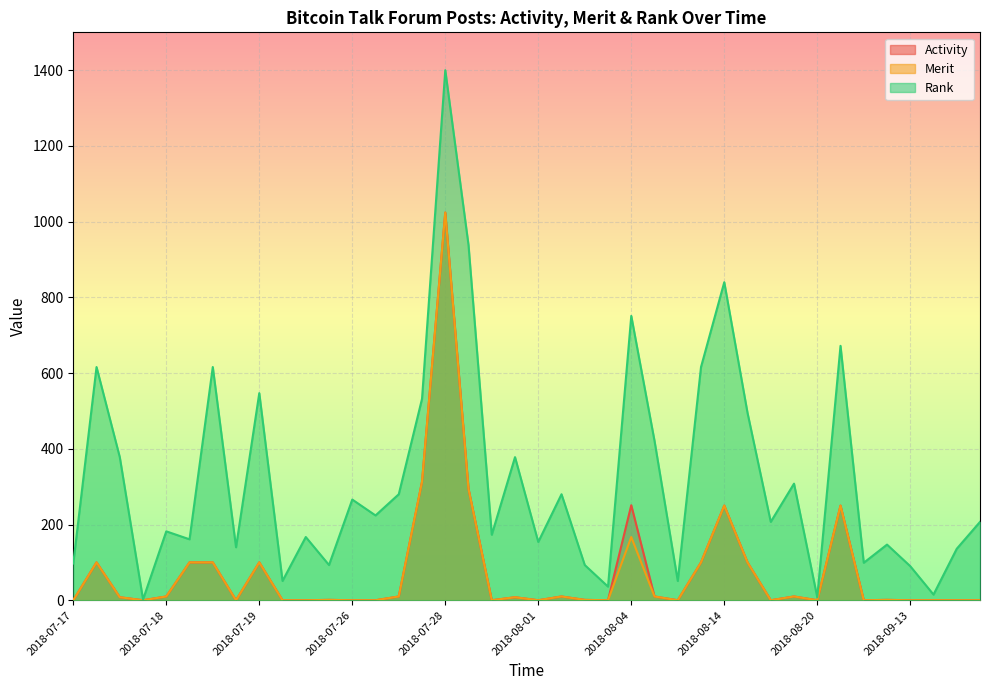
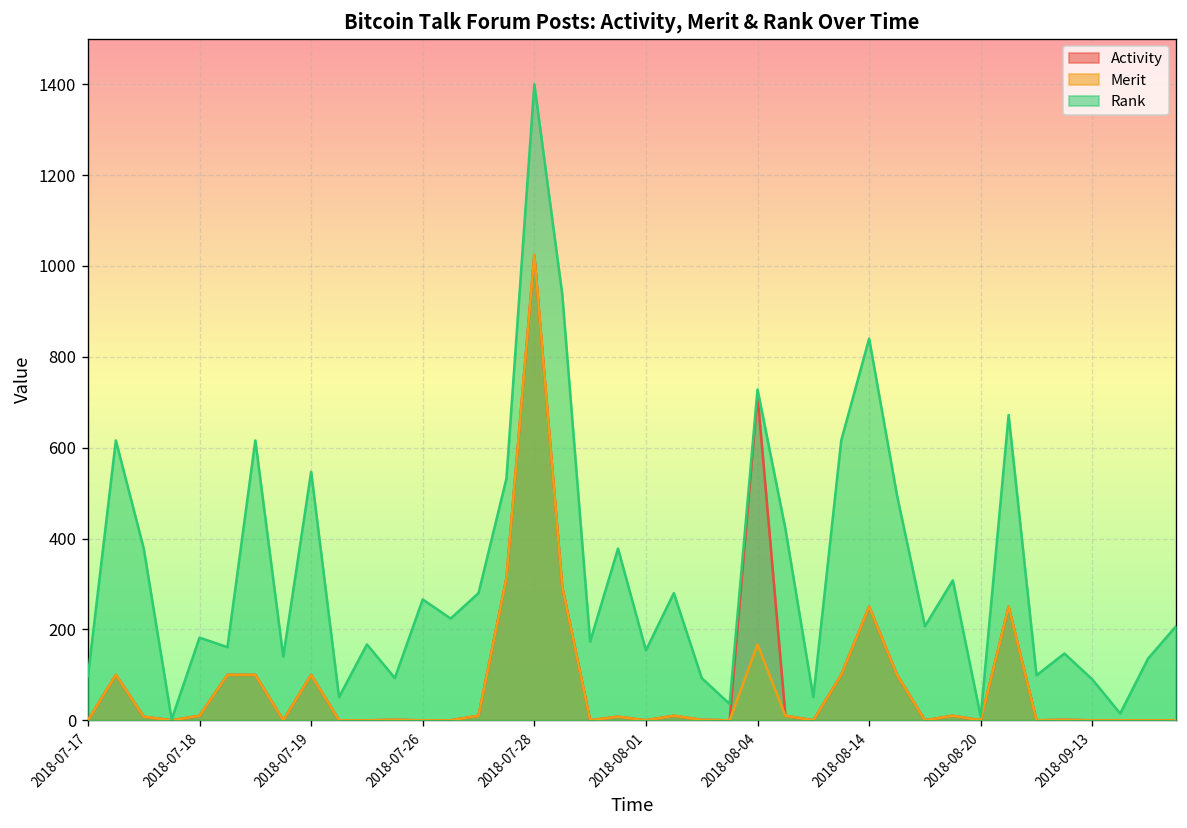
Activity, 2018-08-04: 250 -> 720
Rank, 2018-08-04: 750 -> 730
